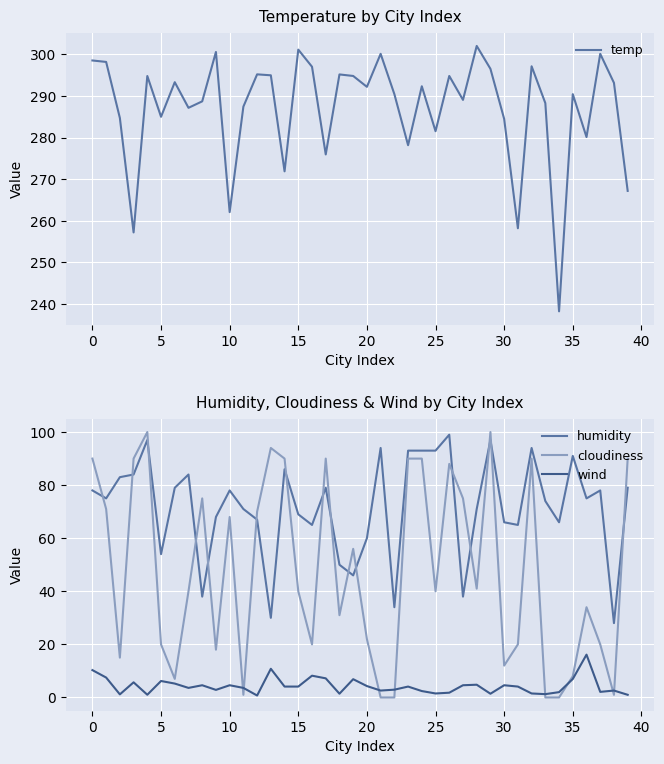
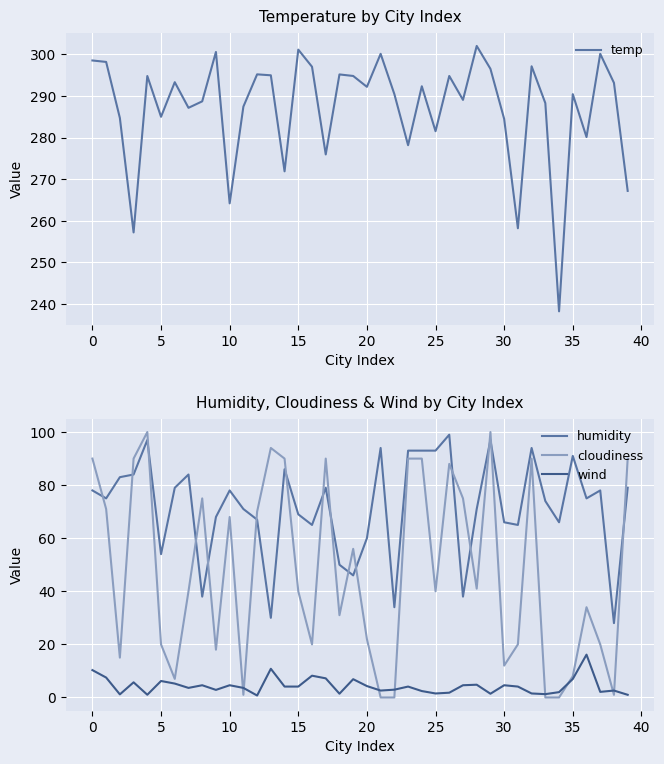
Temperature by City Index, 10: 262 -> 264
